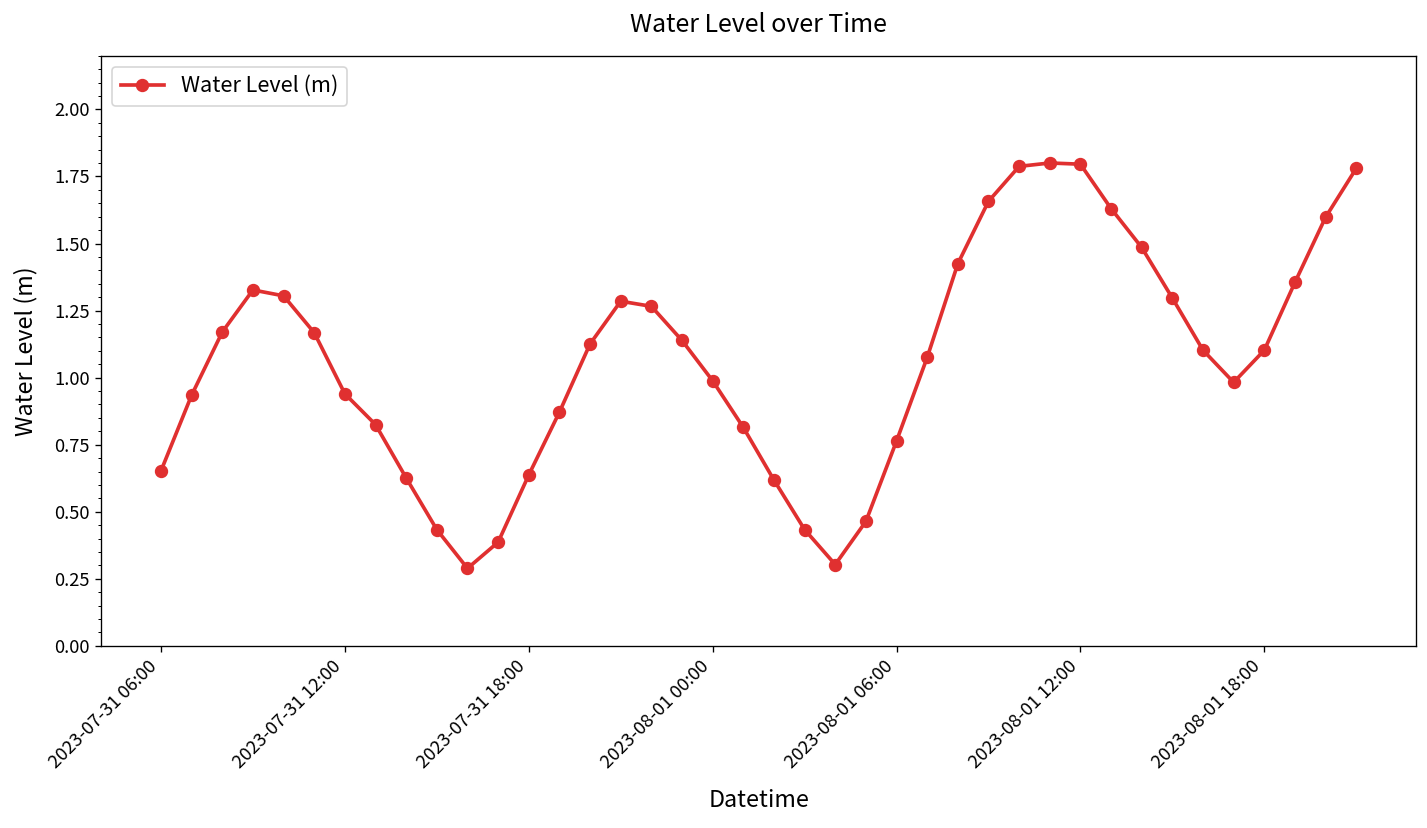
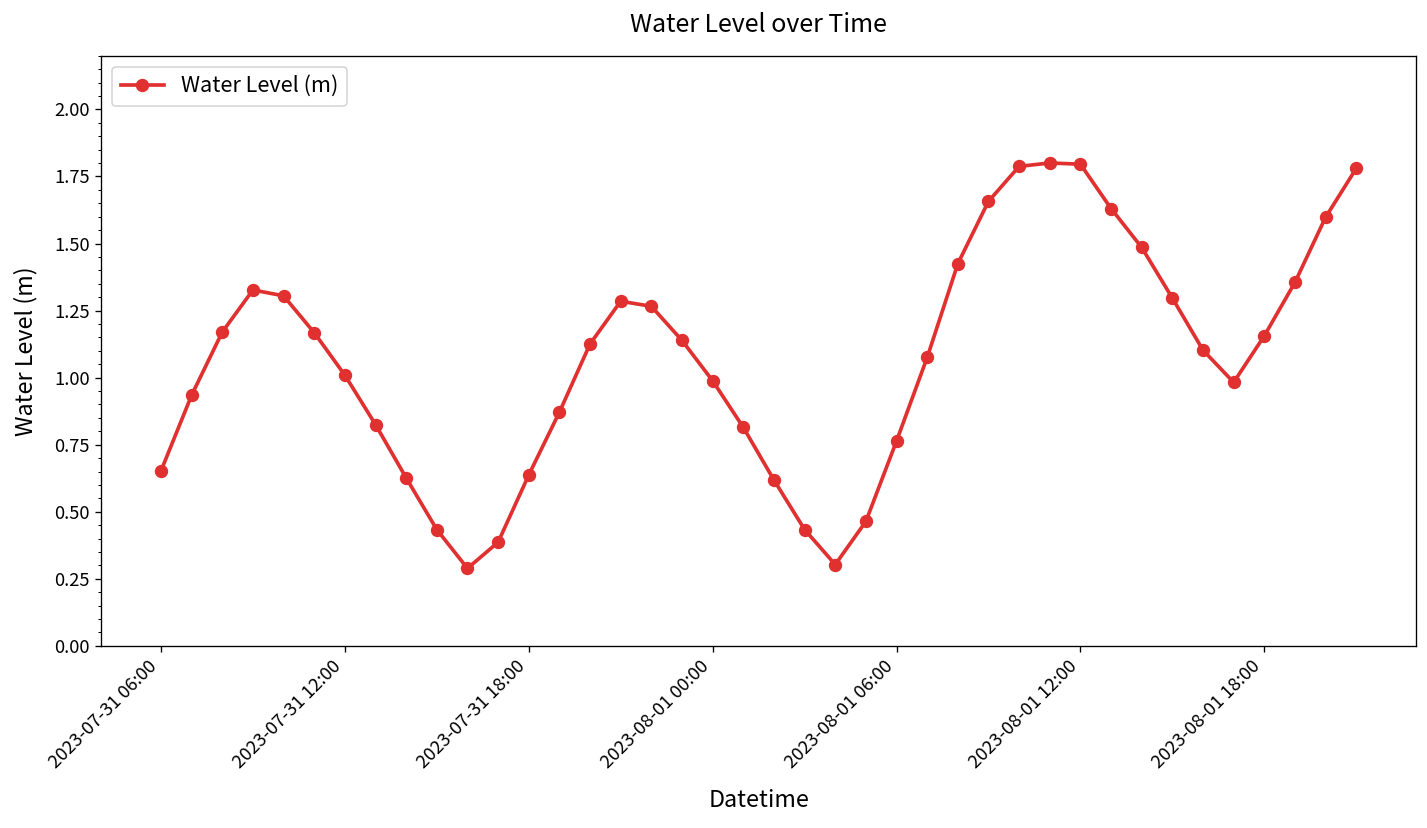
2023-07-31 12:00: 0.94 -> 1.01
2023-08-01 18:00: 1.10 -> 1.16
